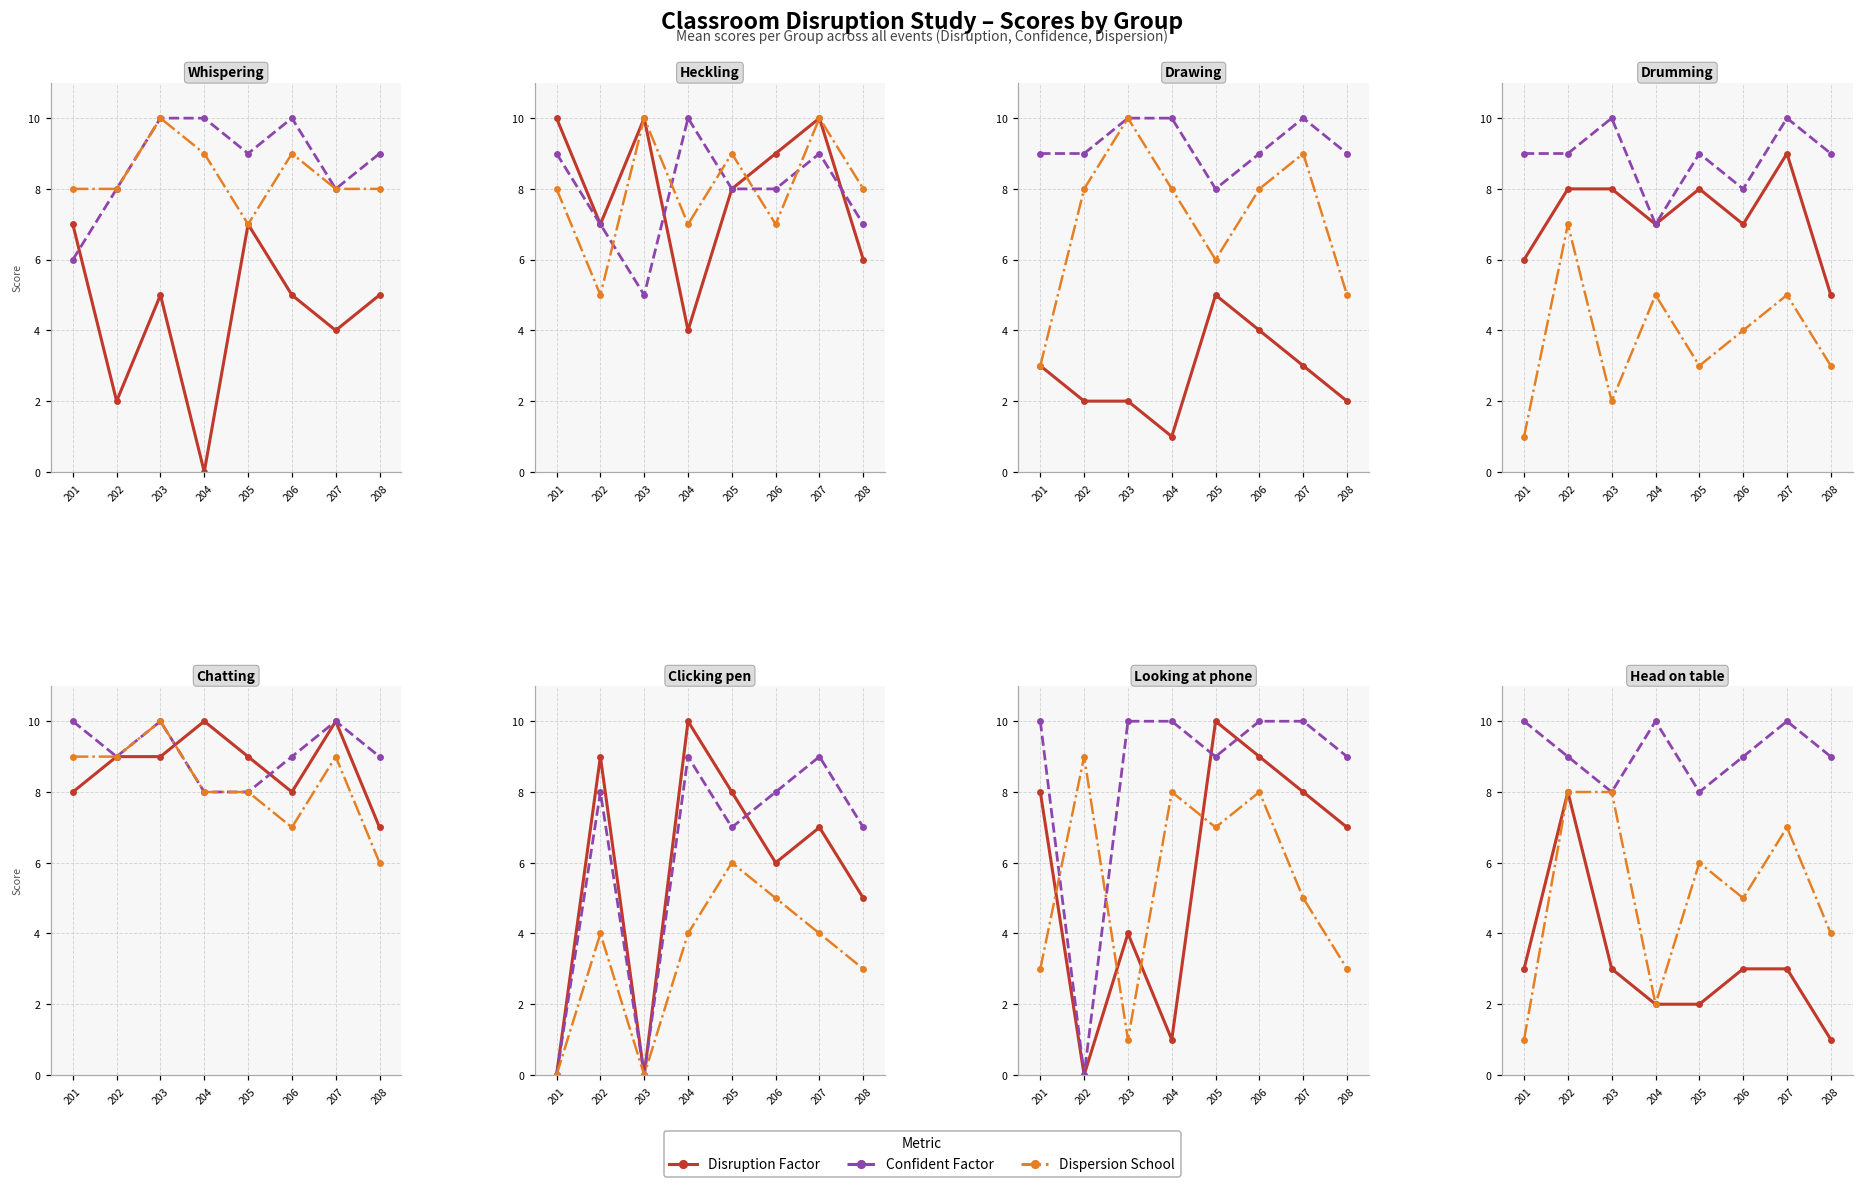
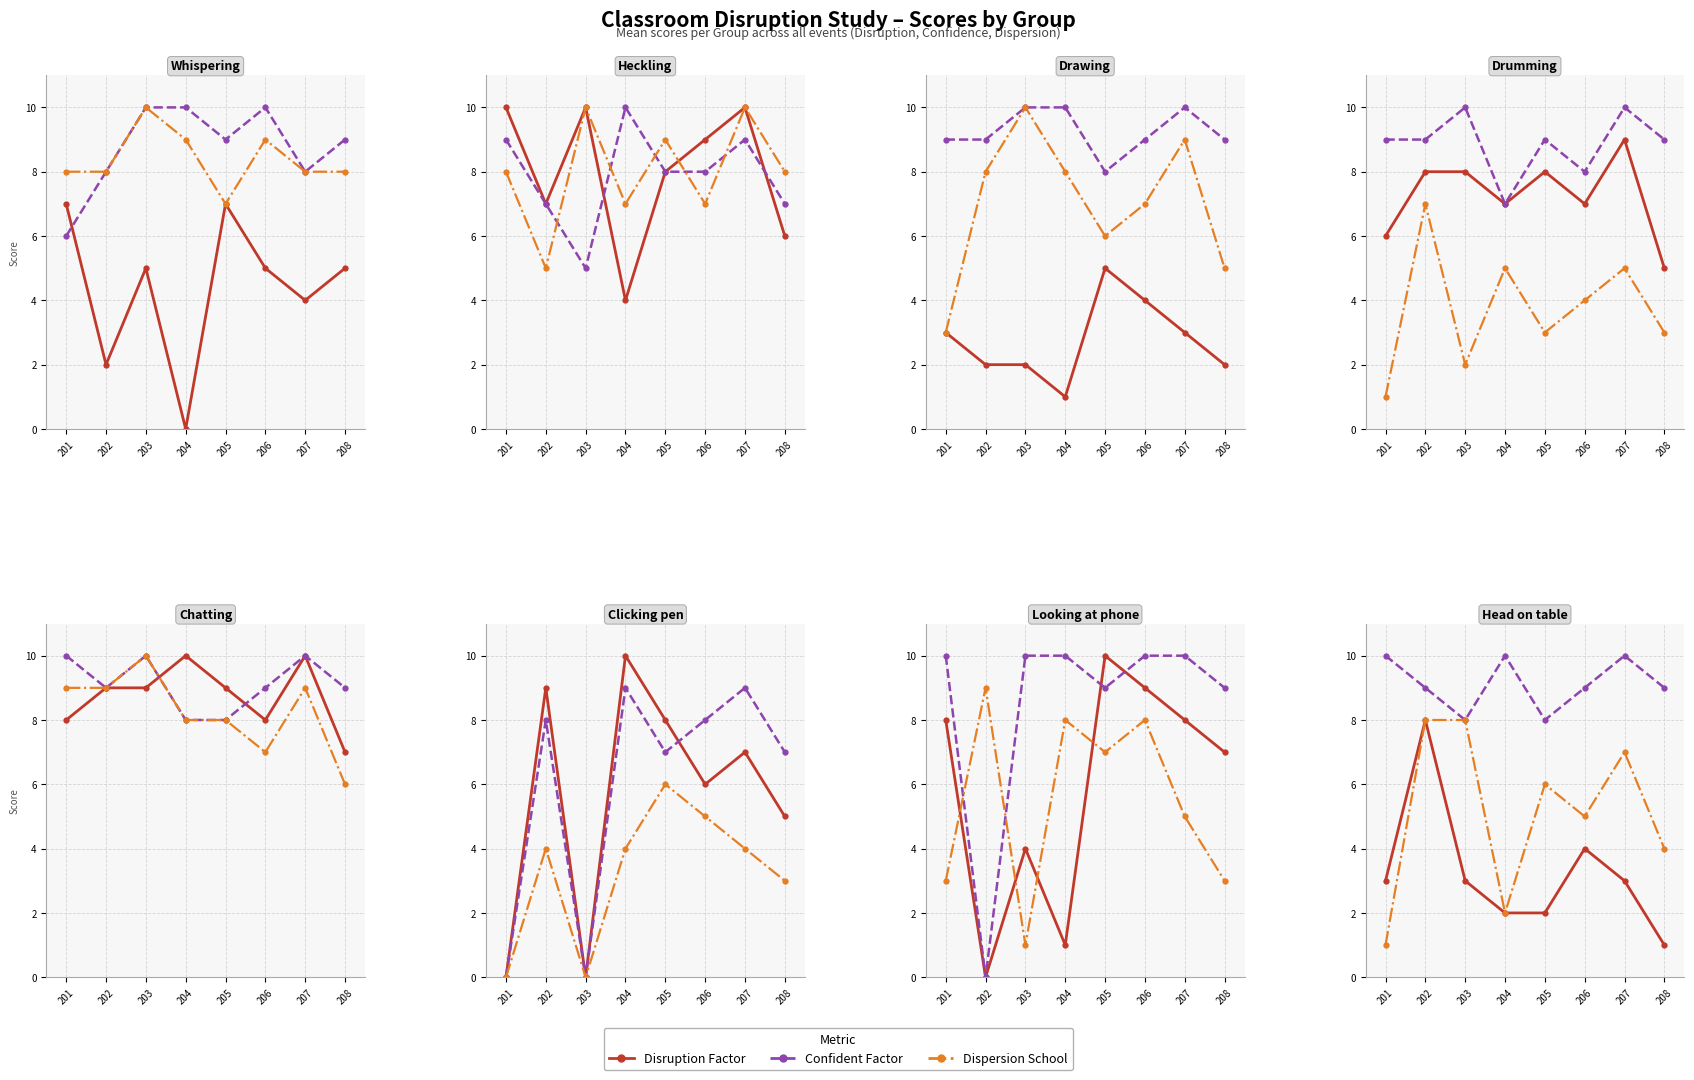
Drawing, Dispersion School, 206: 8 -> 7
Head on table, Disruption Factor, 206: 3 -> 4
